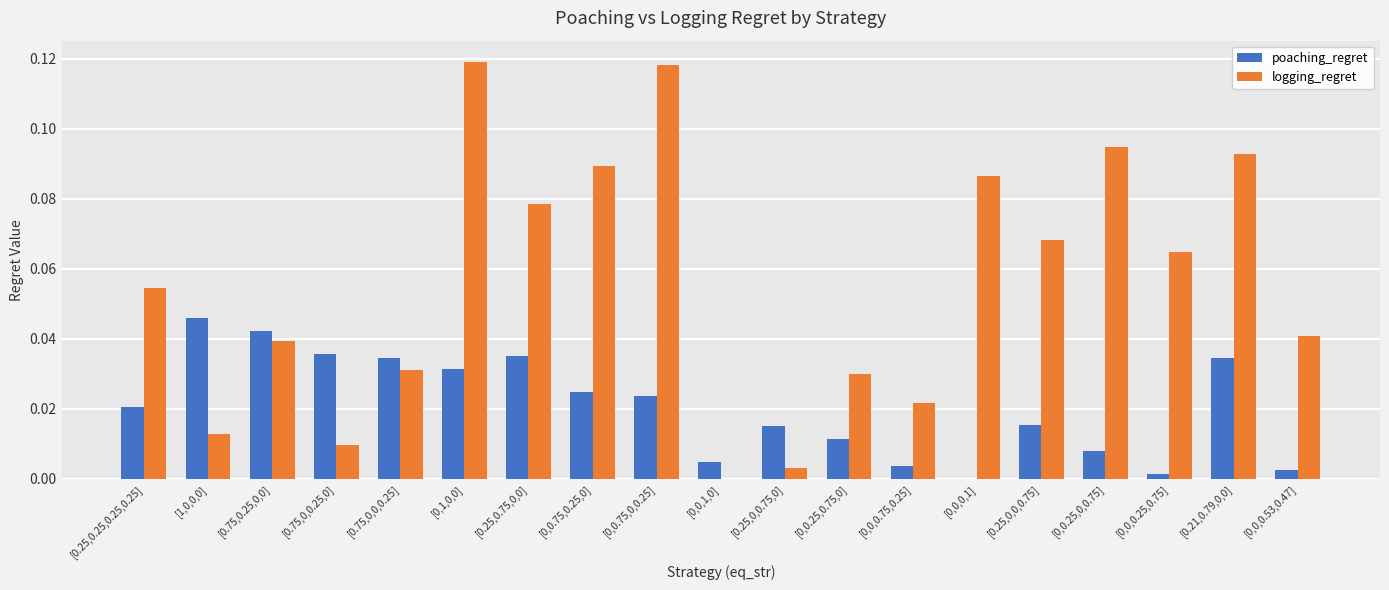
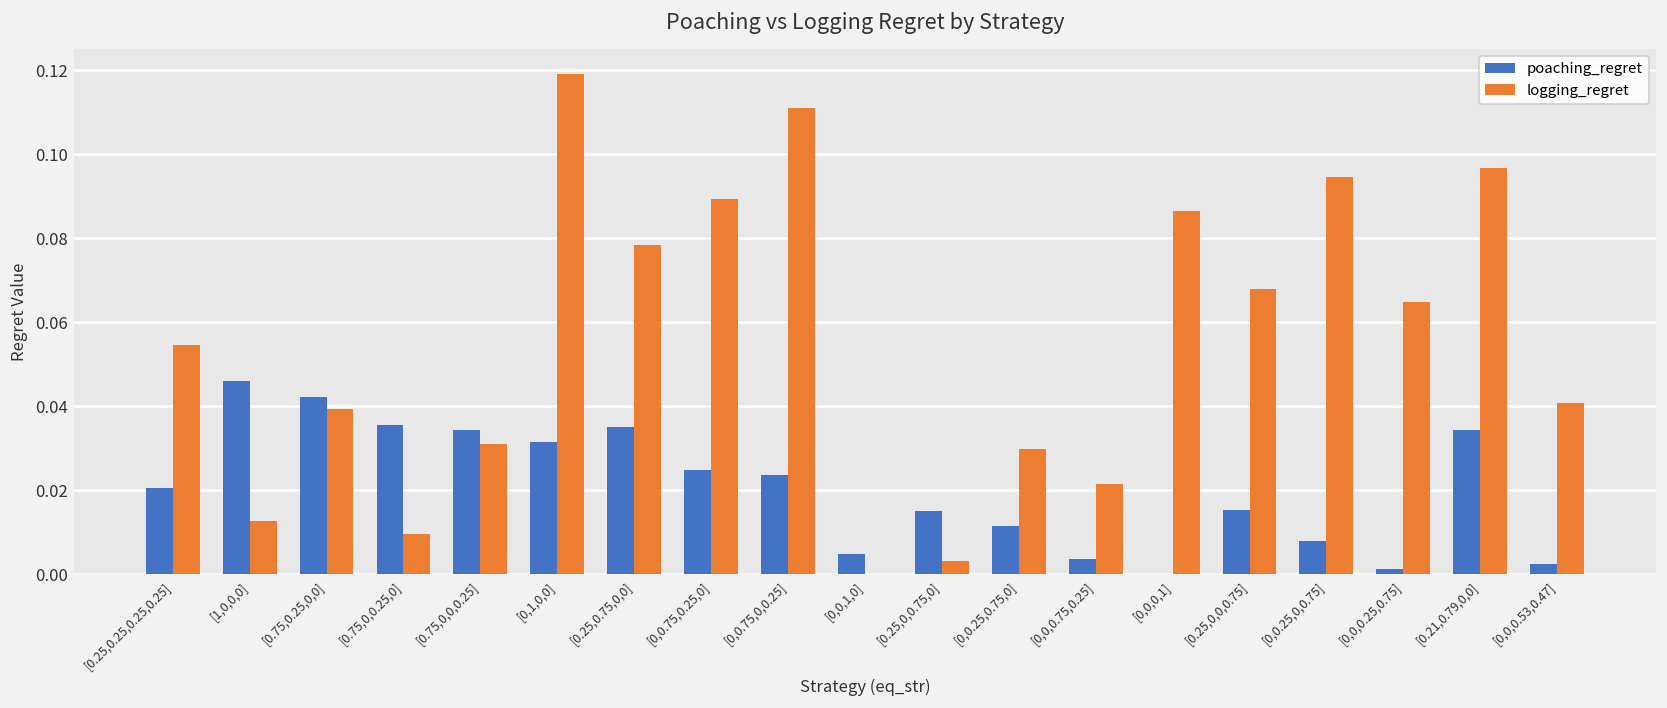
logging_regret, [0,0.75,0,0.25]: 0.118 -> 0.111
logging_regret, [0.21,0.79,0,0]: 0.093 -> 0.097
